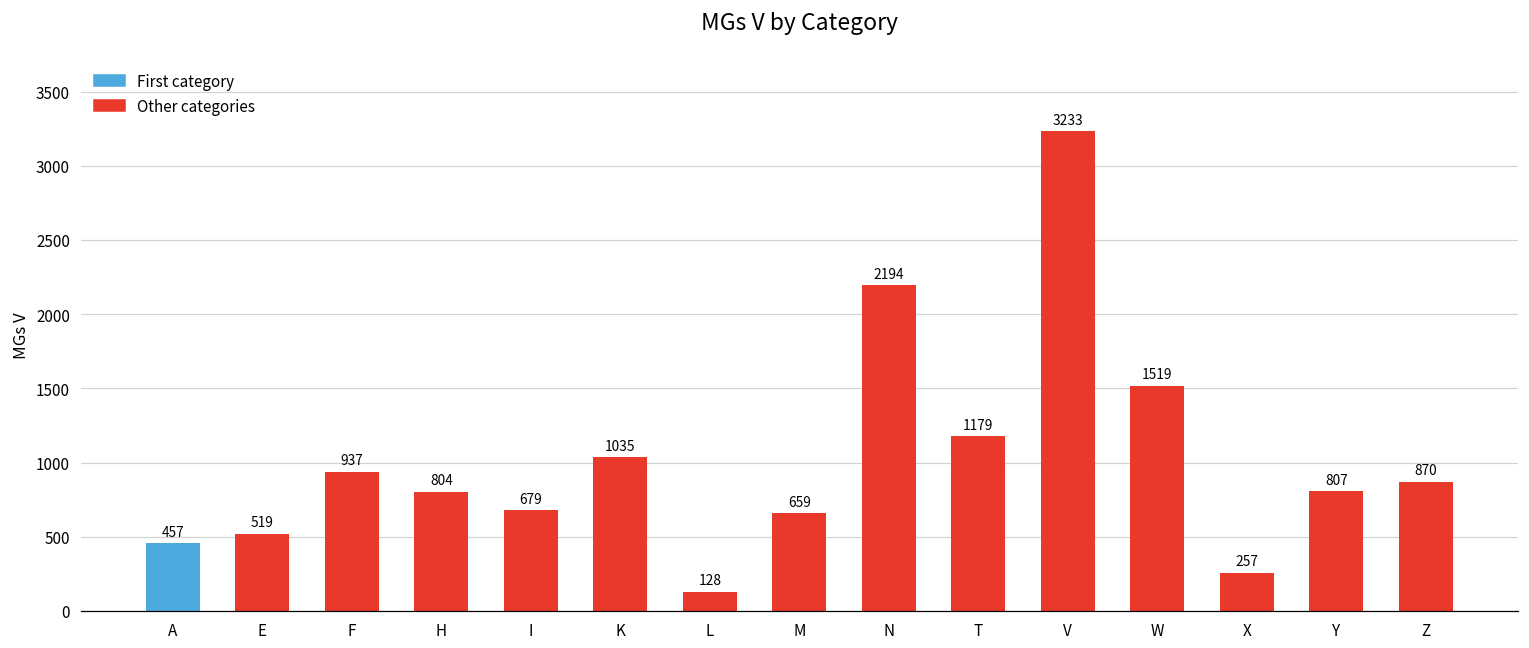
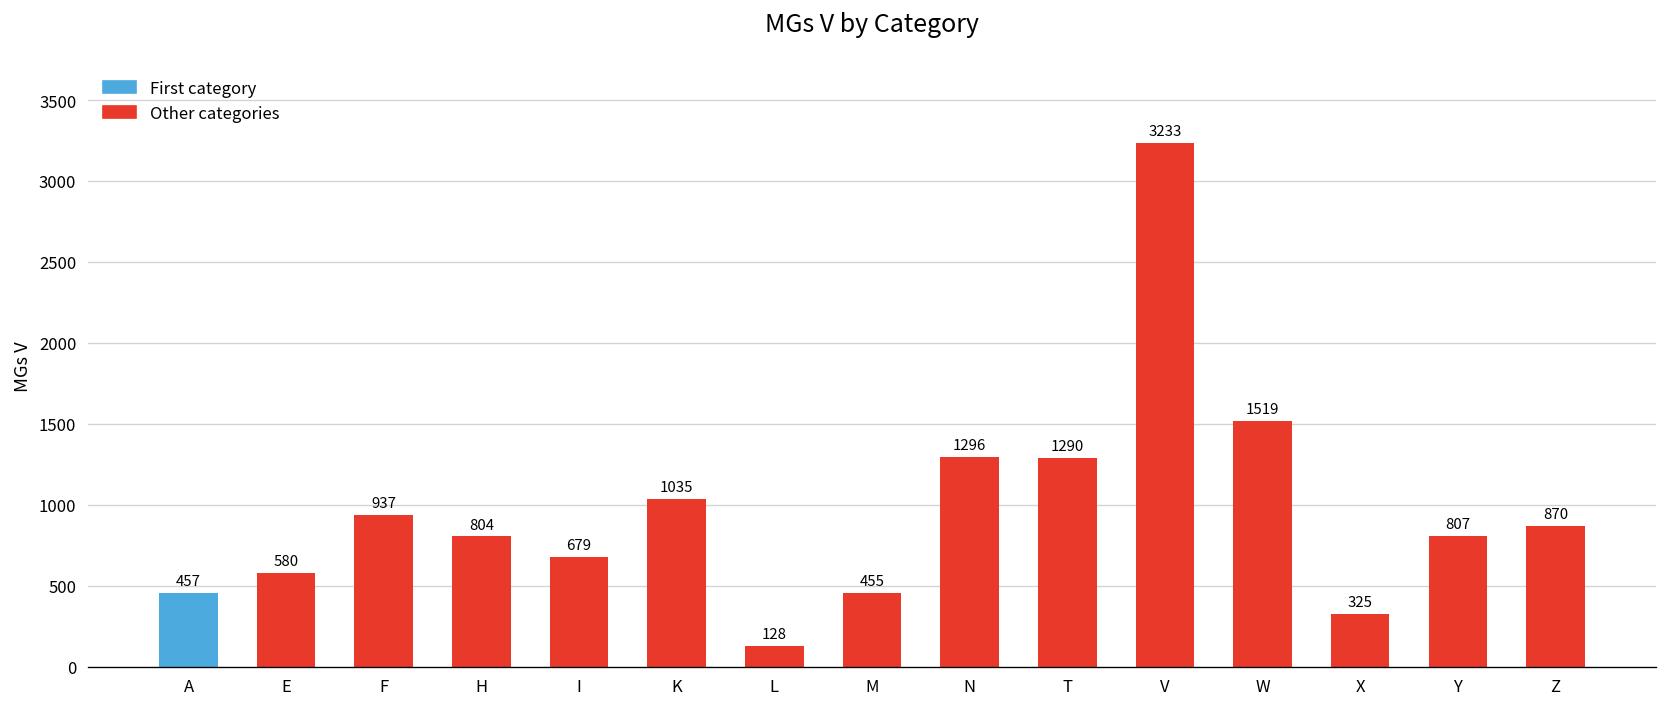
E: 519 -> 580
M: 659 -> 455
N: 2194 -> 1296
T: 1179 -> 1290
X: 257 -> 325
